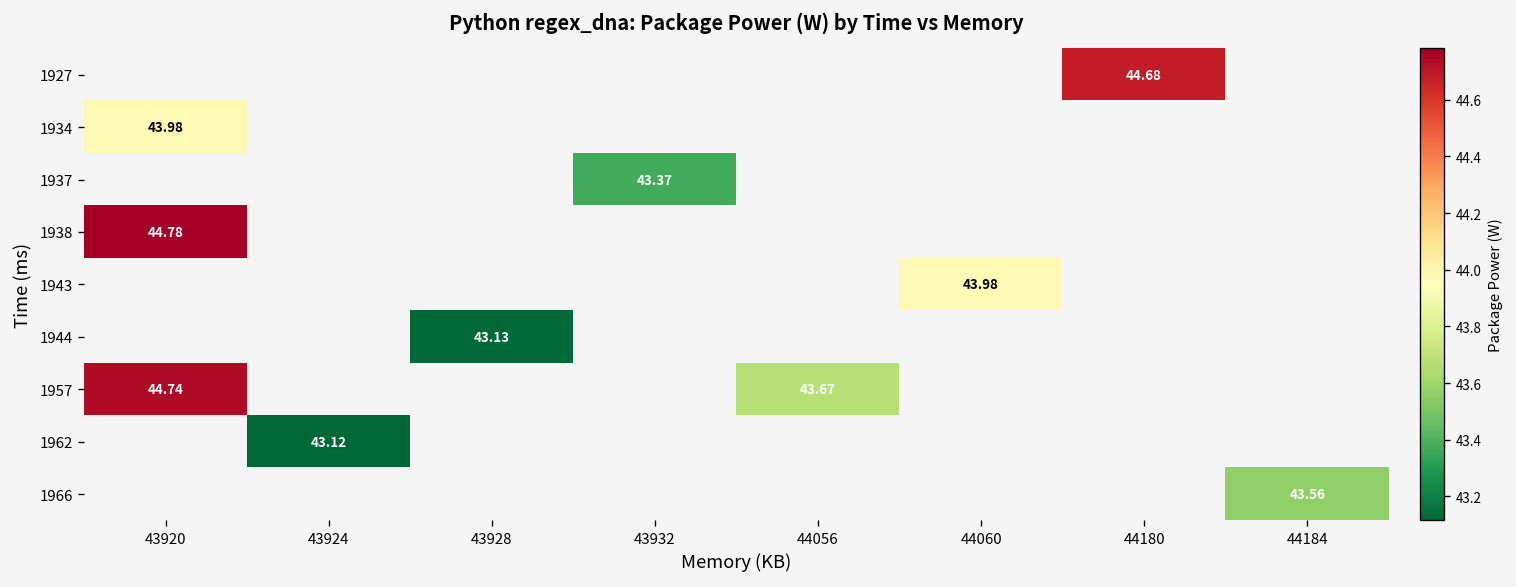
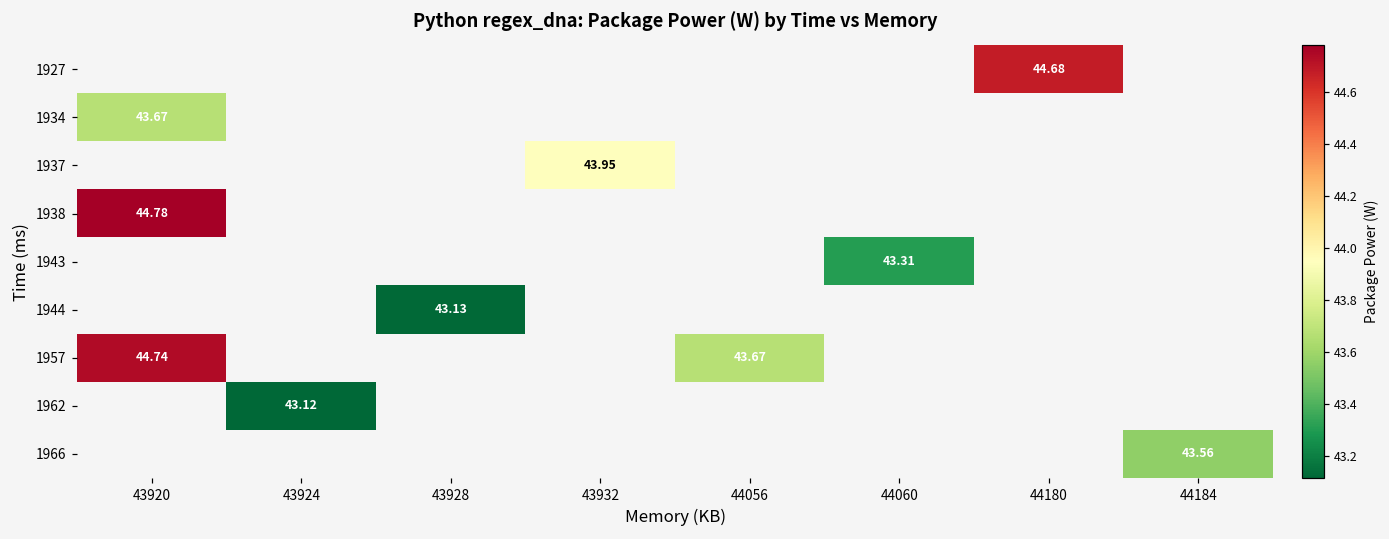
1934, 43920: 43.98 -> 43.67
1937, 43932: 43.37 -> 43.95
1943, 44060: 43.98 -> 43.31
